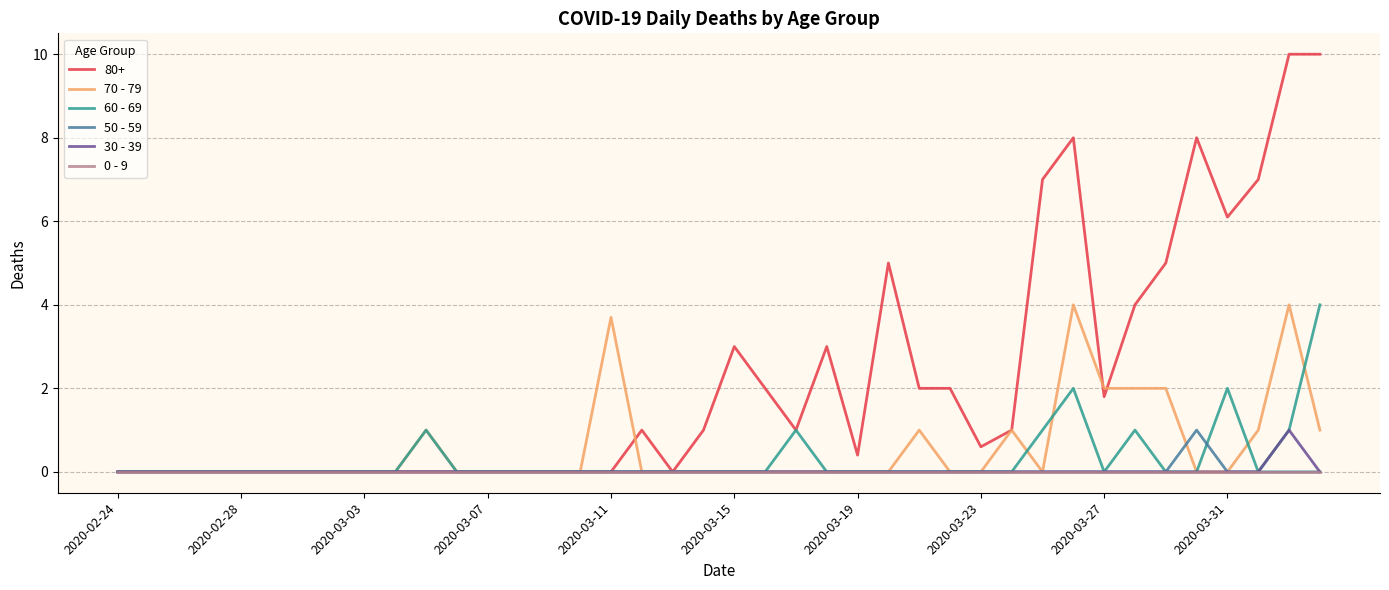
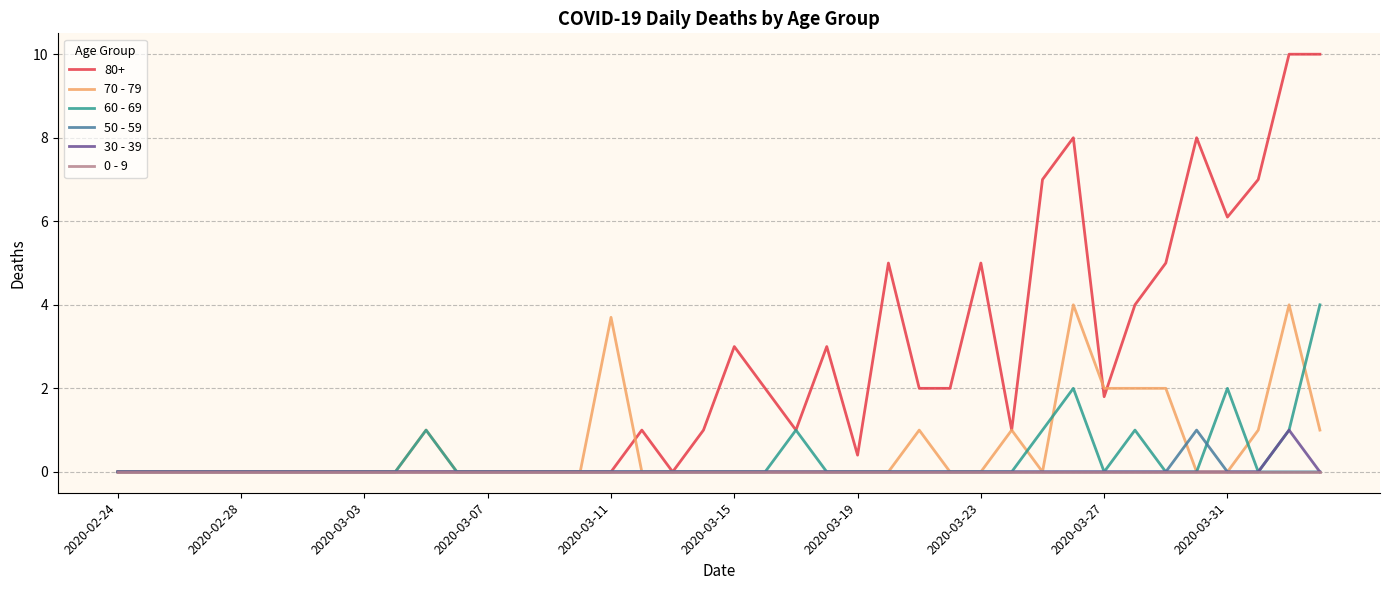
80+, 2020-03-23: 0.6 -> 5.0
